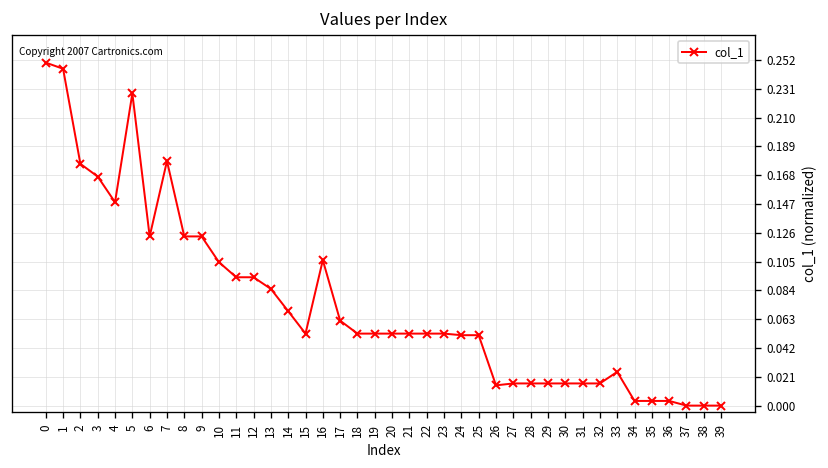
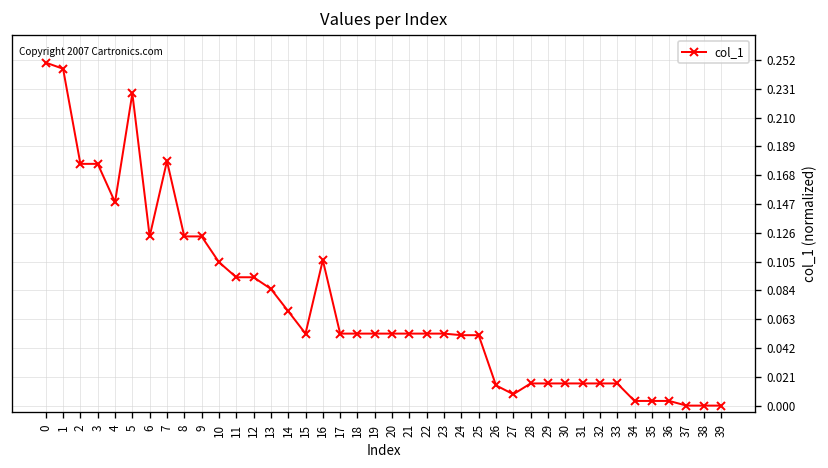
3: 0.167 -> 0.176
17: 0.062 -> 0.052
27: 0.016 -> 0.008
33: 0.025 -> 0.016
